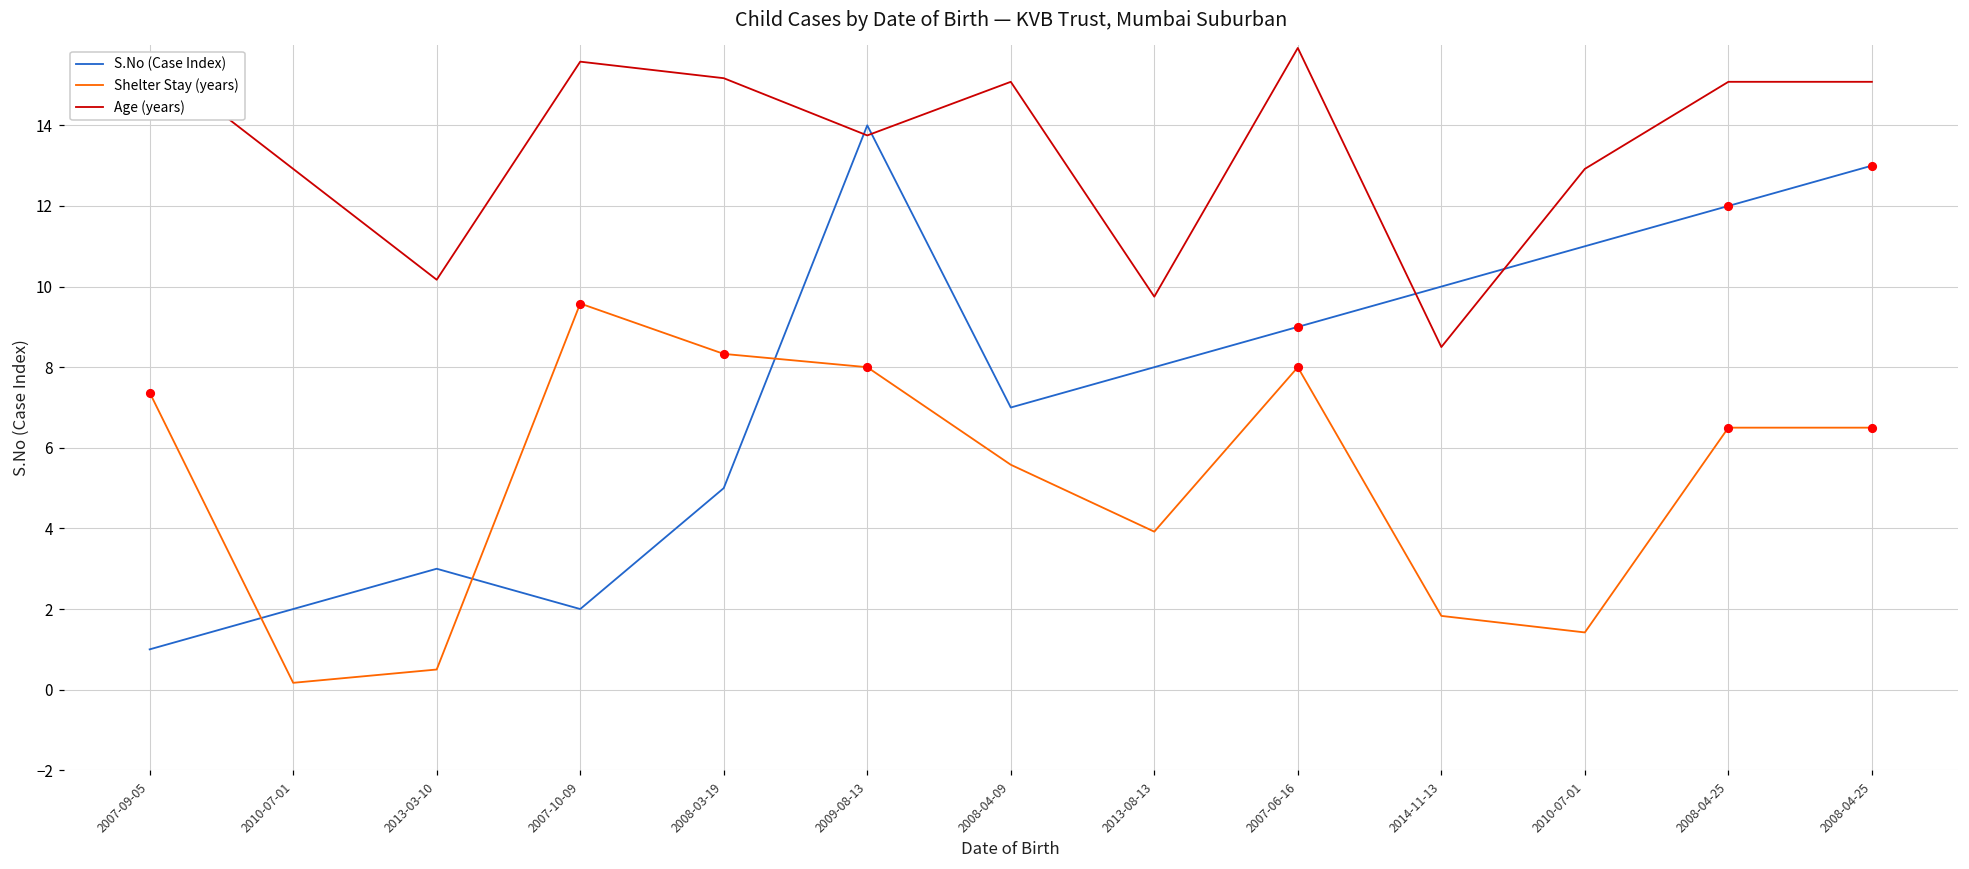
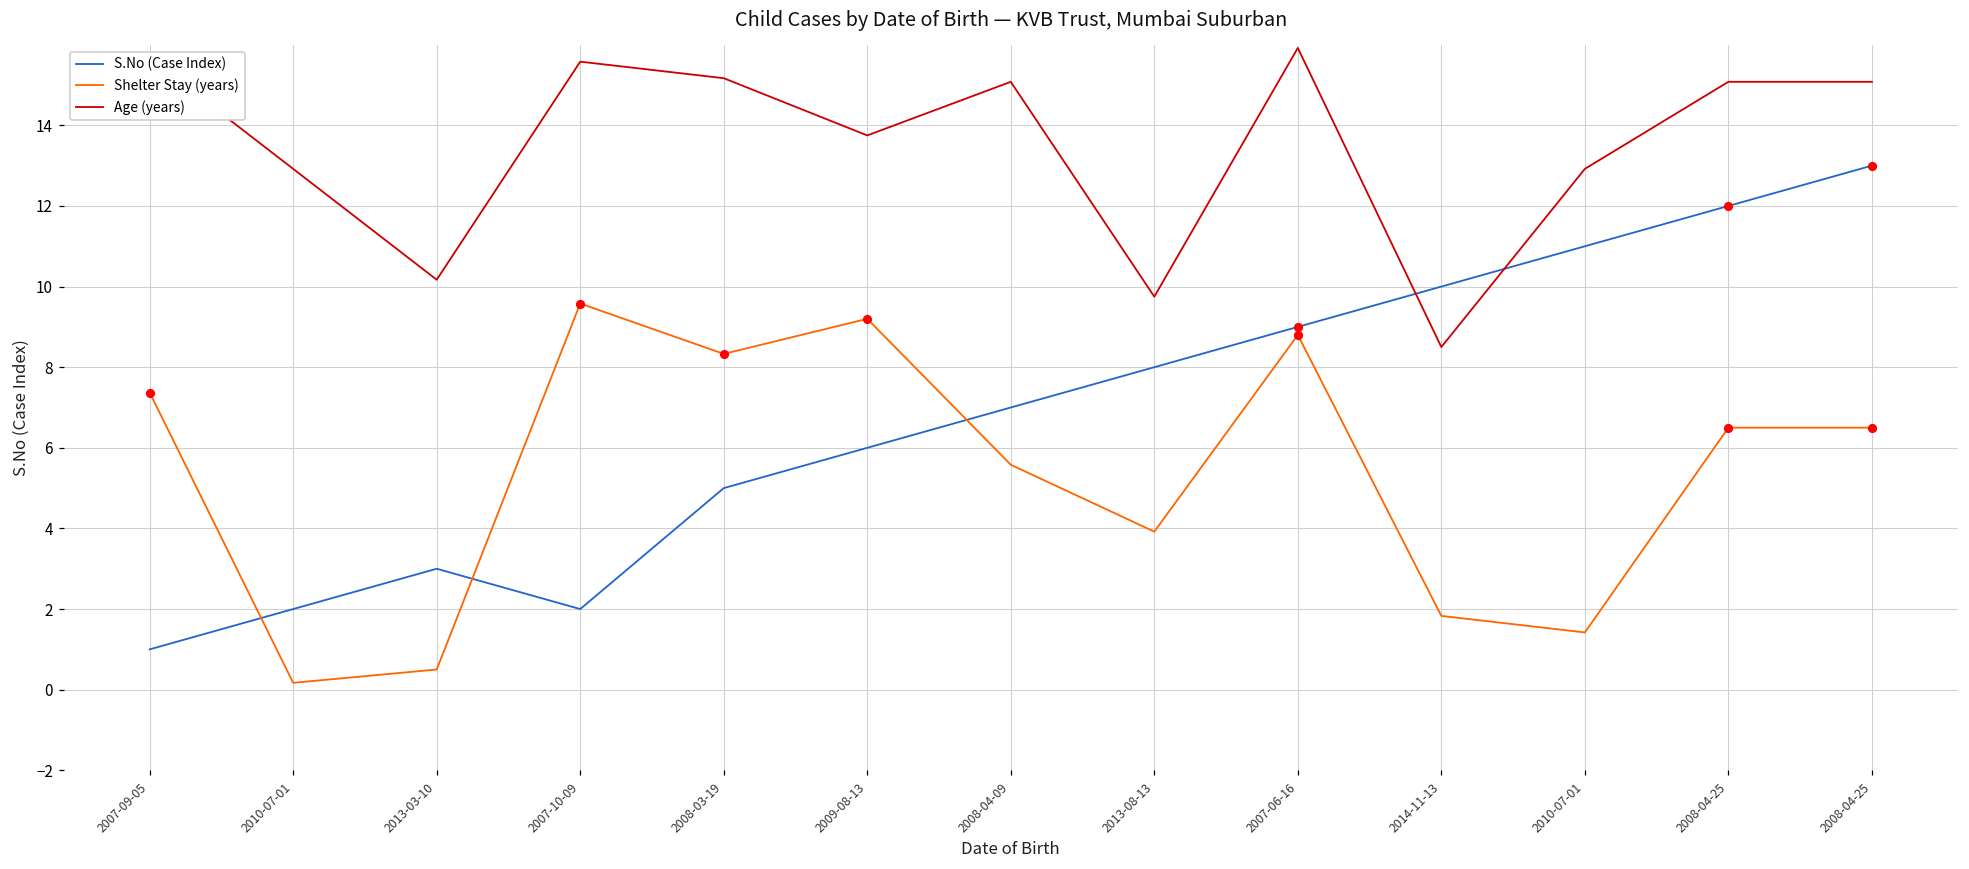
S.No (Case Index), 2009-08-13: 14 -> 6
Shelter Stay (years), 2009-08-13: 8.0 -> 9.2
Shelter Stay (years), 2007-06-16: 8.0 -> 8.8
